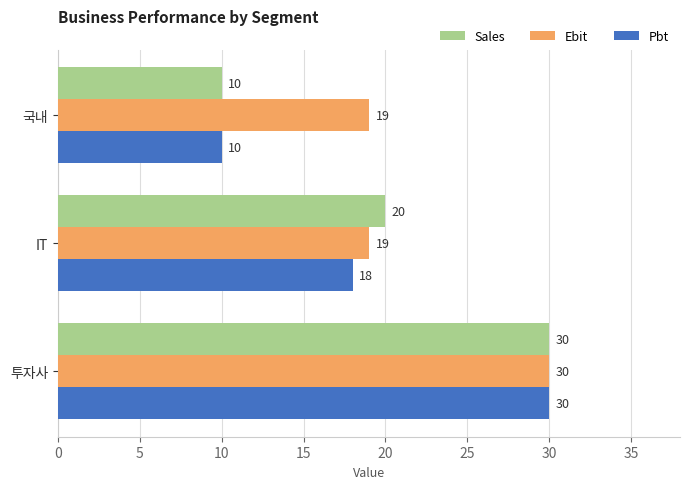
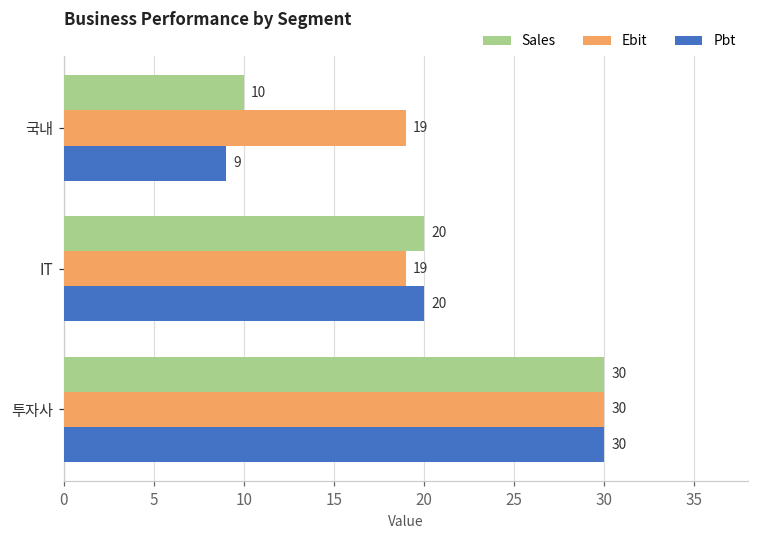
Pbt, 국내: 10 -> 9
Pbt, IT: 18 -> 20
